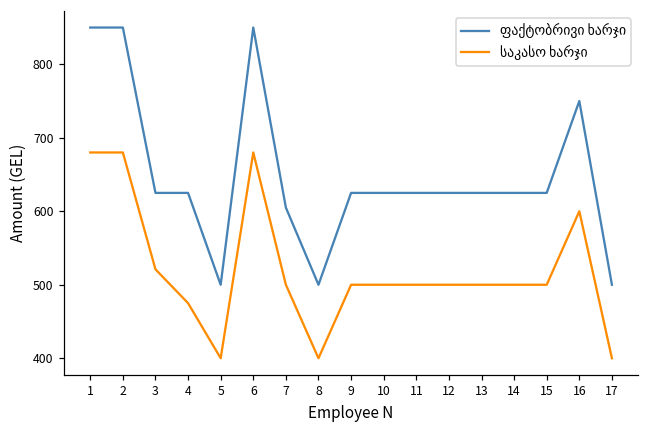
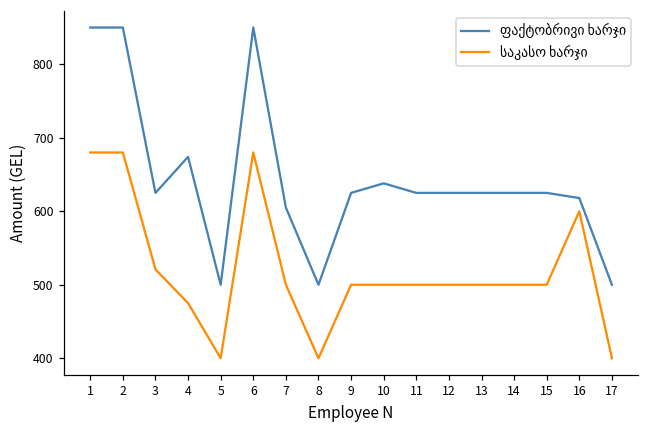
ფაქტობრივი ხარჯი, 4: 630 -> 670
ფაქტობრივი ხარჯი, 10: 630 -> 640
ფაქტობრივი ხარჯი, 16: 750 -> 620
